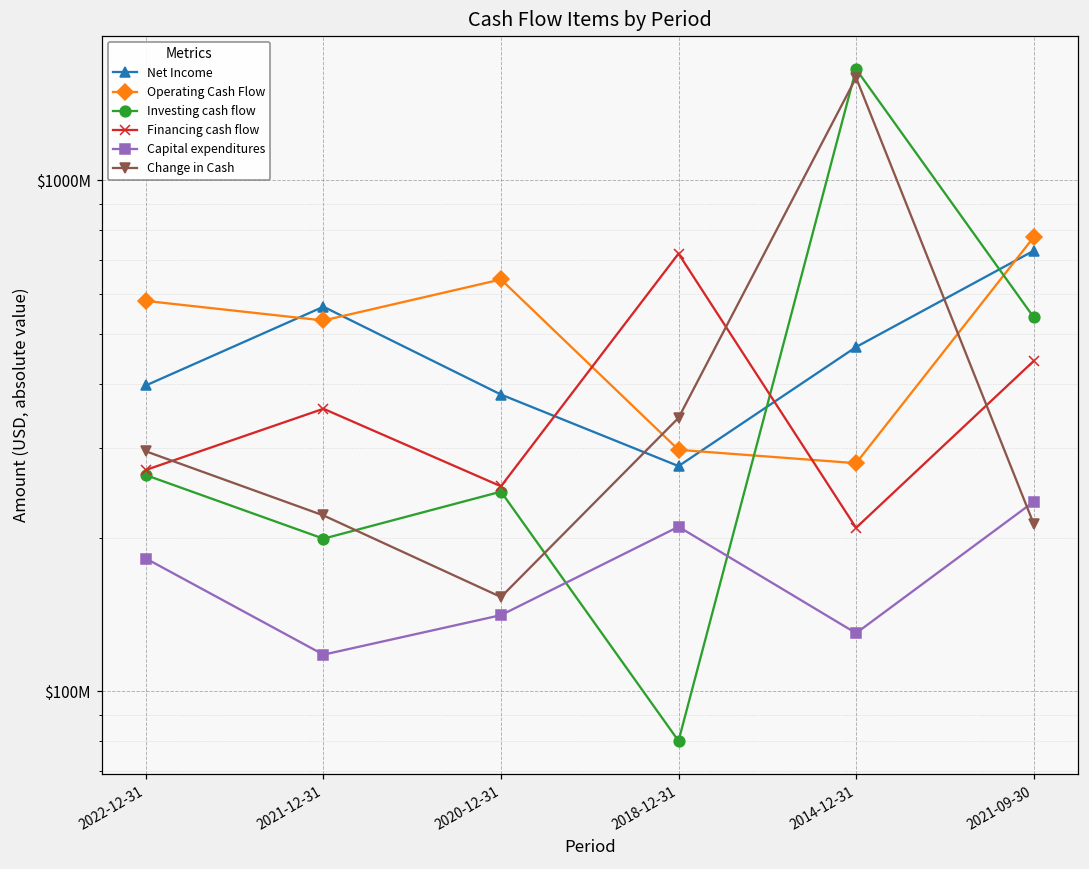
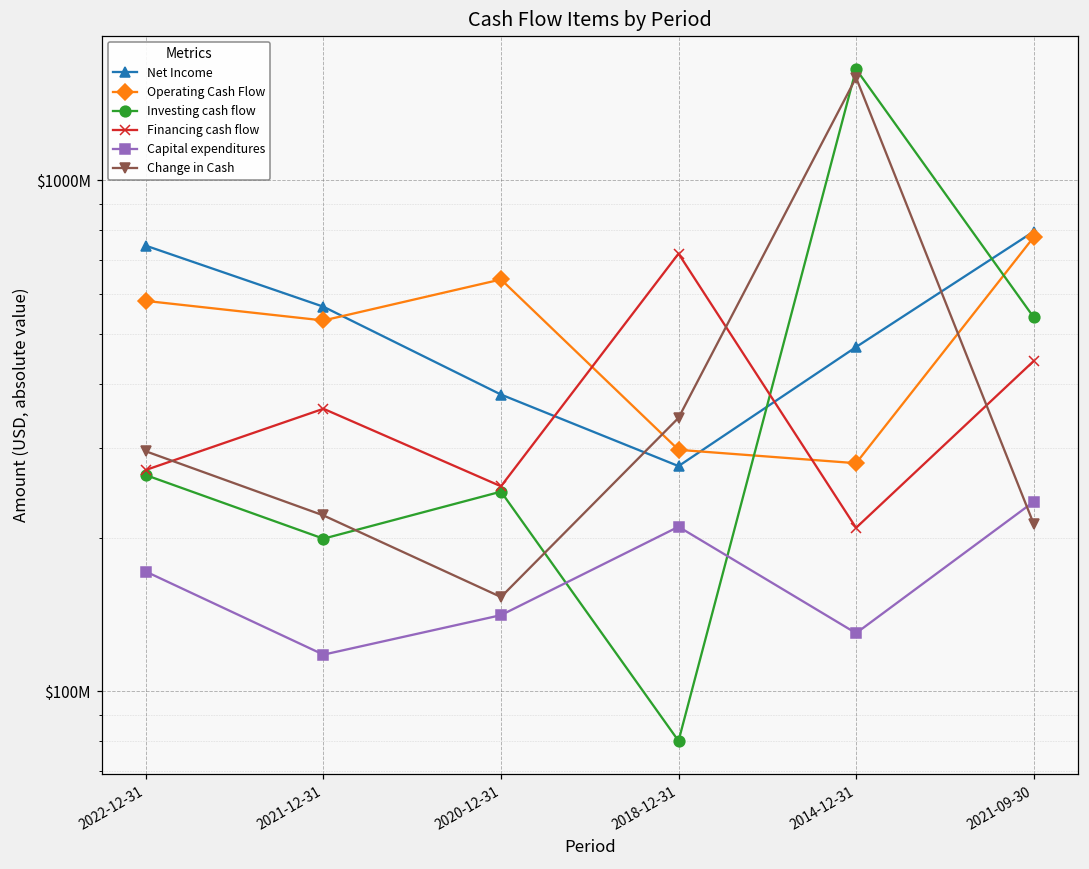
Net Income, 2022-12-31: $400000000 -> $750000000
Capital expenditures, 2022-12-31: $182000000 -> $172000000
Net Income, 2021-09-30: $730000000 -> $790000000
